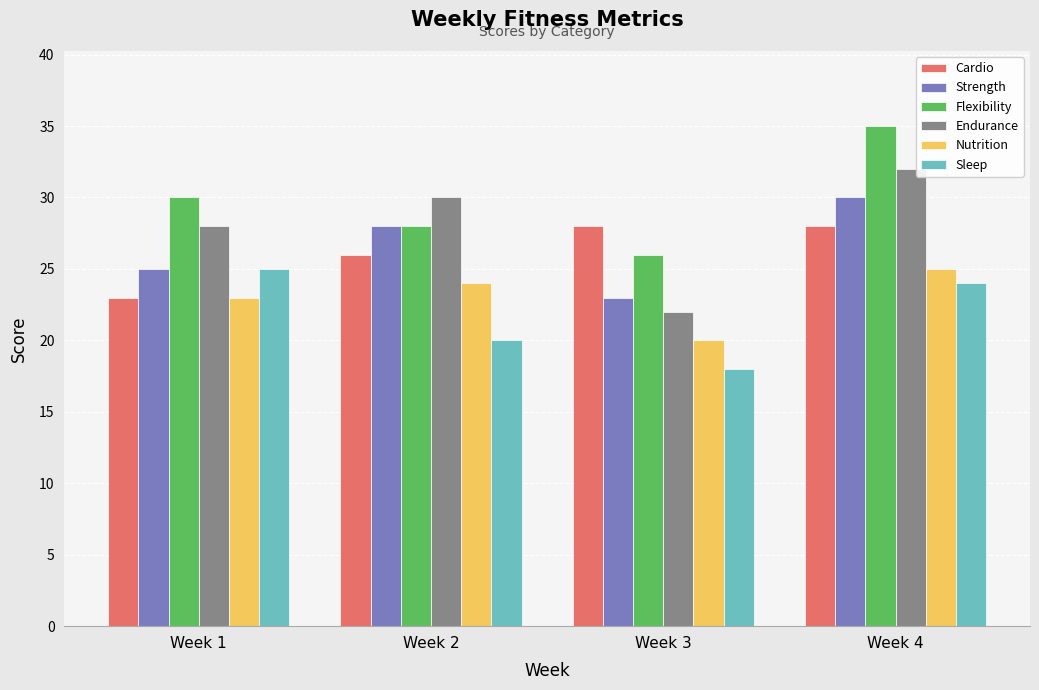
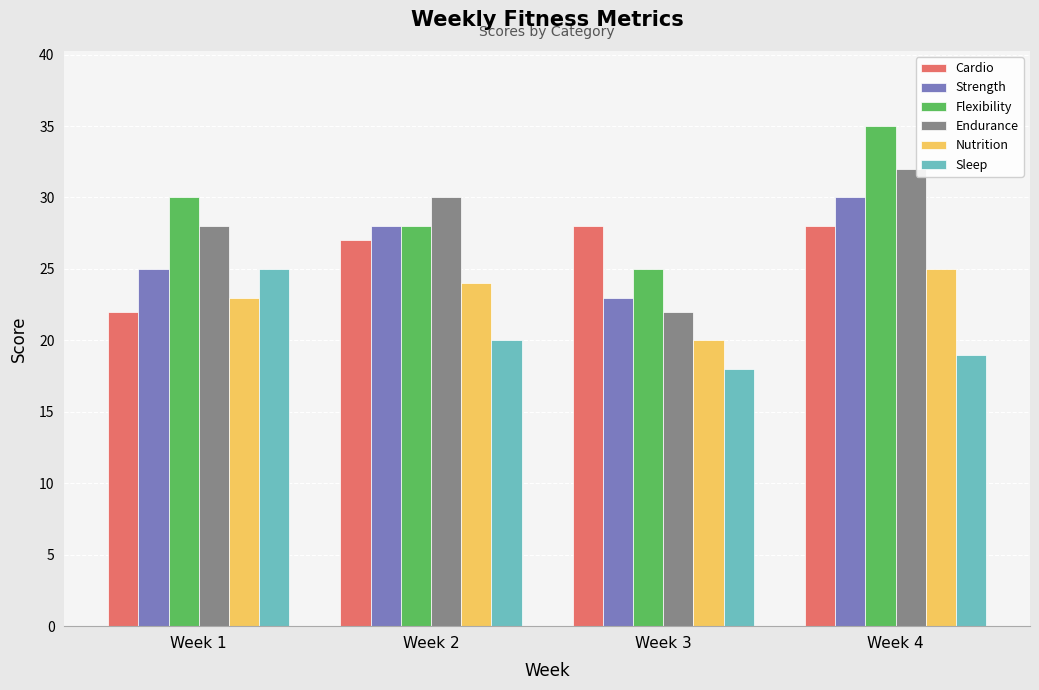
Cardio, Week 1: 23 -> 22
Cardio, Week 2: 26 -> 27
Flexibility, Week 3: 26 -> 25
Sleep, Week 4: 24 -> 19
